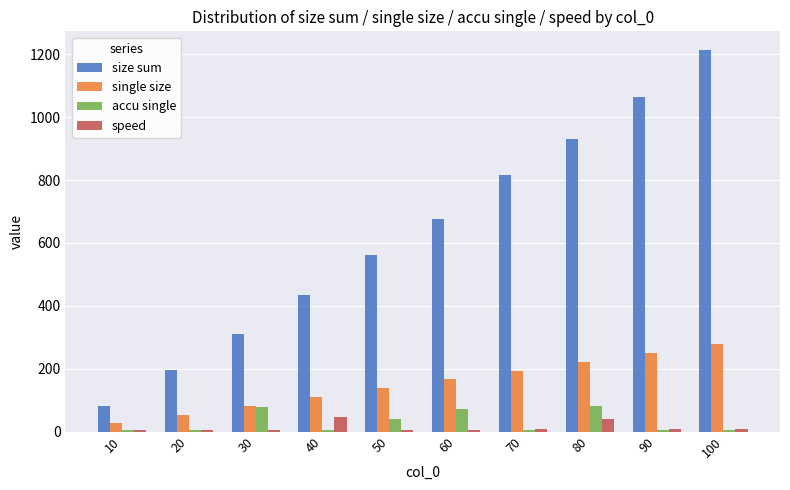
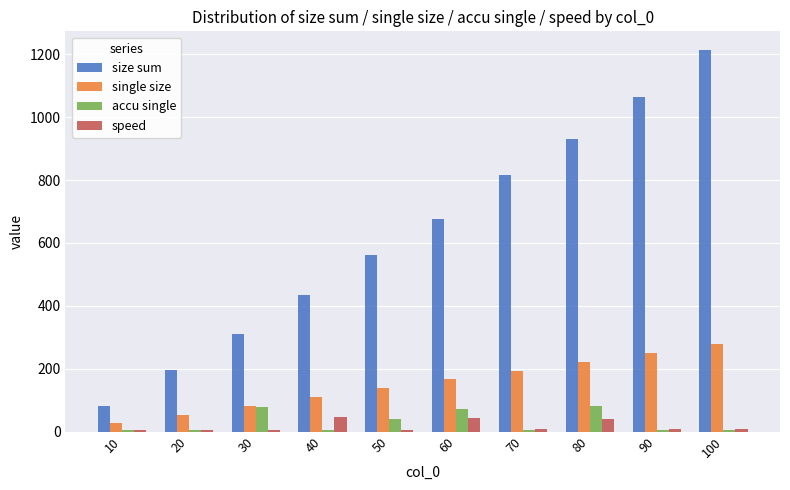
speed, 60: 10 -> 40
